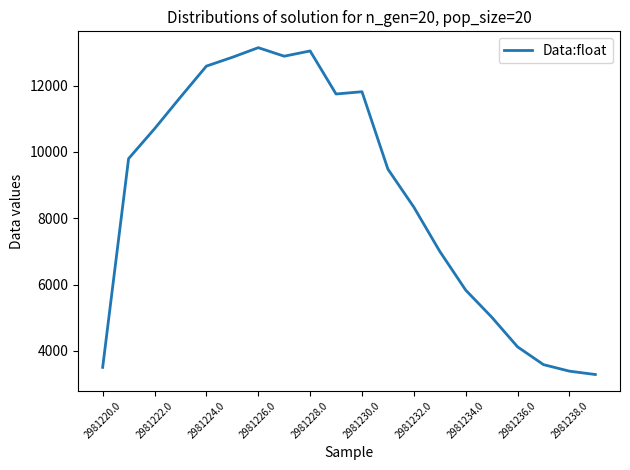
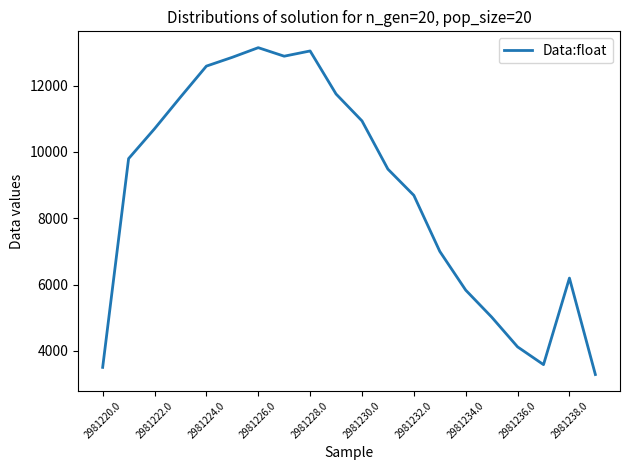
2981230.0: 11800 -> 10900
2981232.0: 8300 -> 8700
2981238.0: 3400 -> 6200
